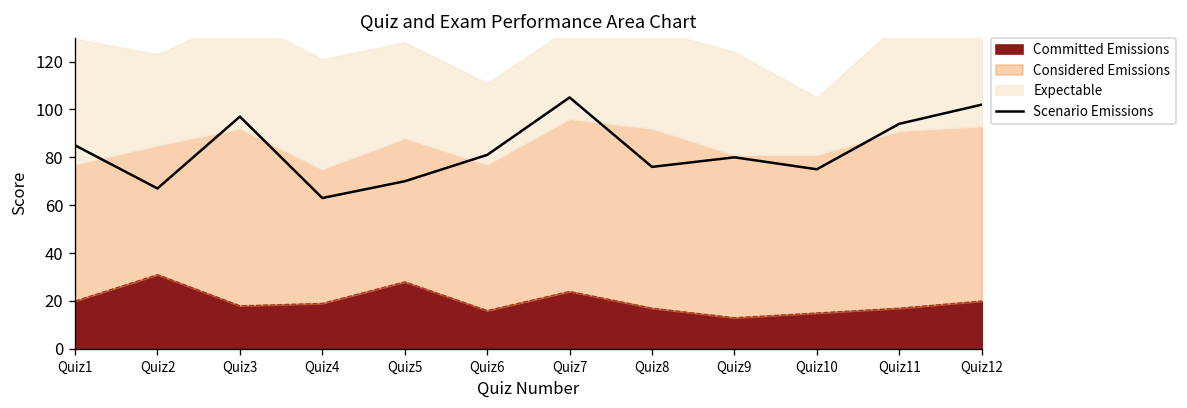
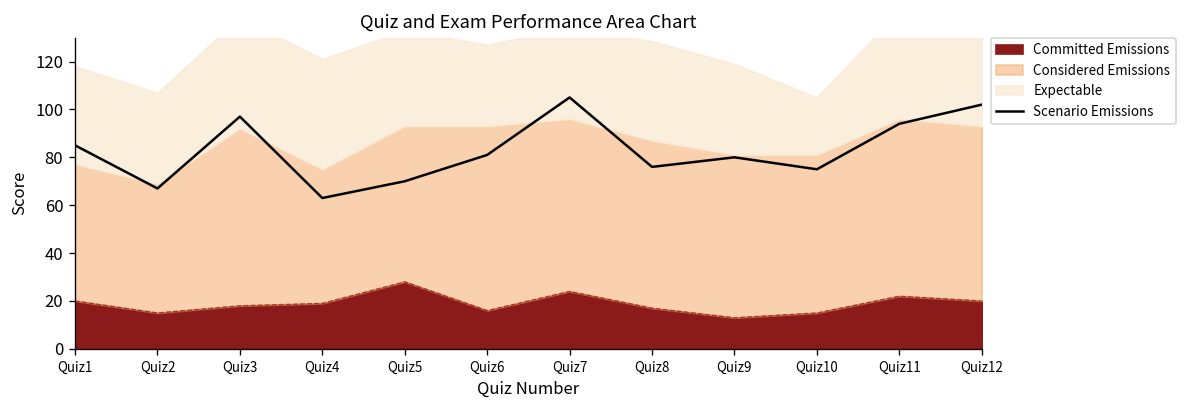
Expectable, Quiz1: 53 -> 41
Committed Emissions, Quiz2: 31 -> 15
Considered Emissions, Quiz5: 60 -> 65
Considered Emissions, Quiz6: 61 -> 77
Considered Emissions, Quiz8: 75 -> 70
Expectable, Quiz9: 43 -> 38
Committed Emissions, Quiz11: 17 -> 22
